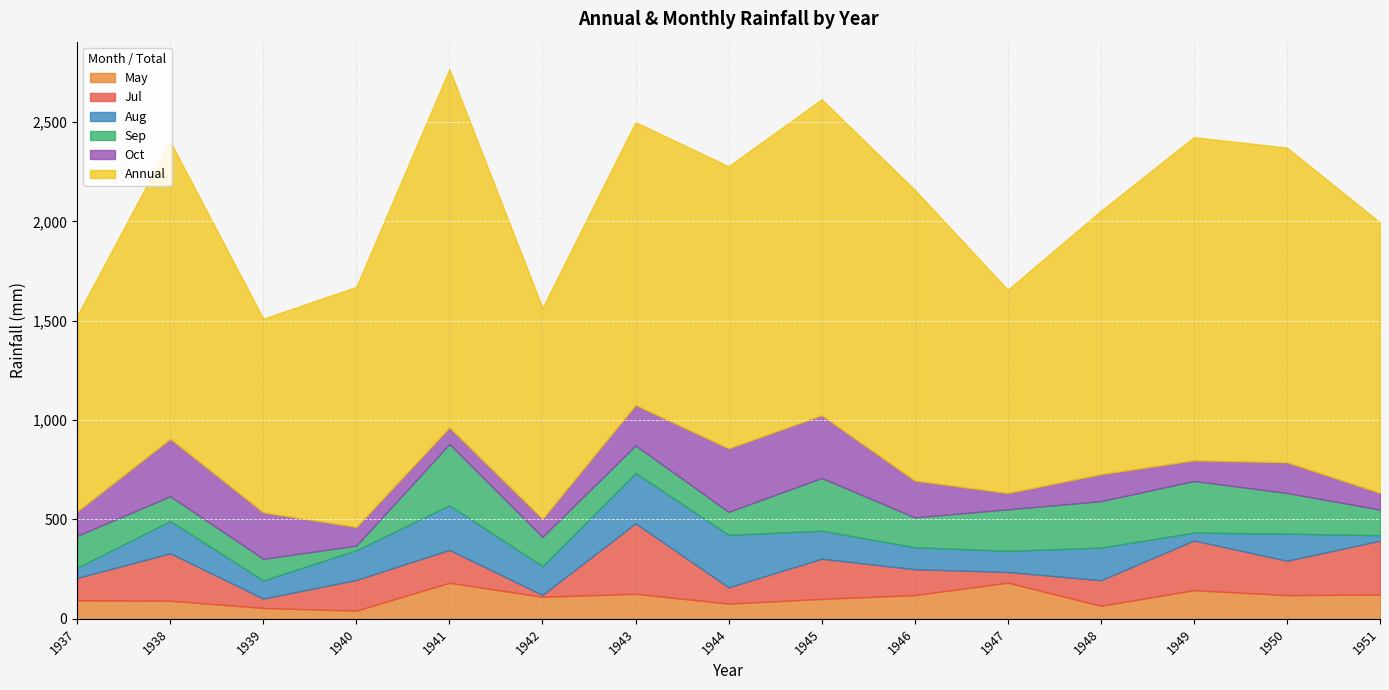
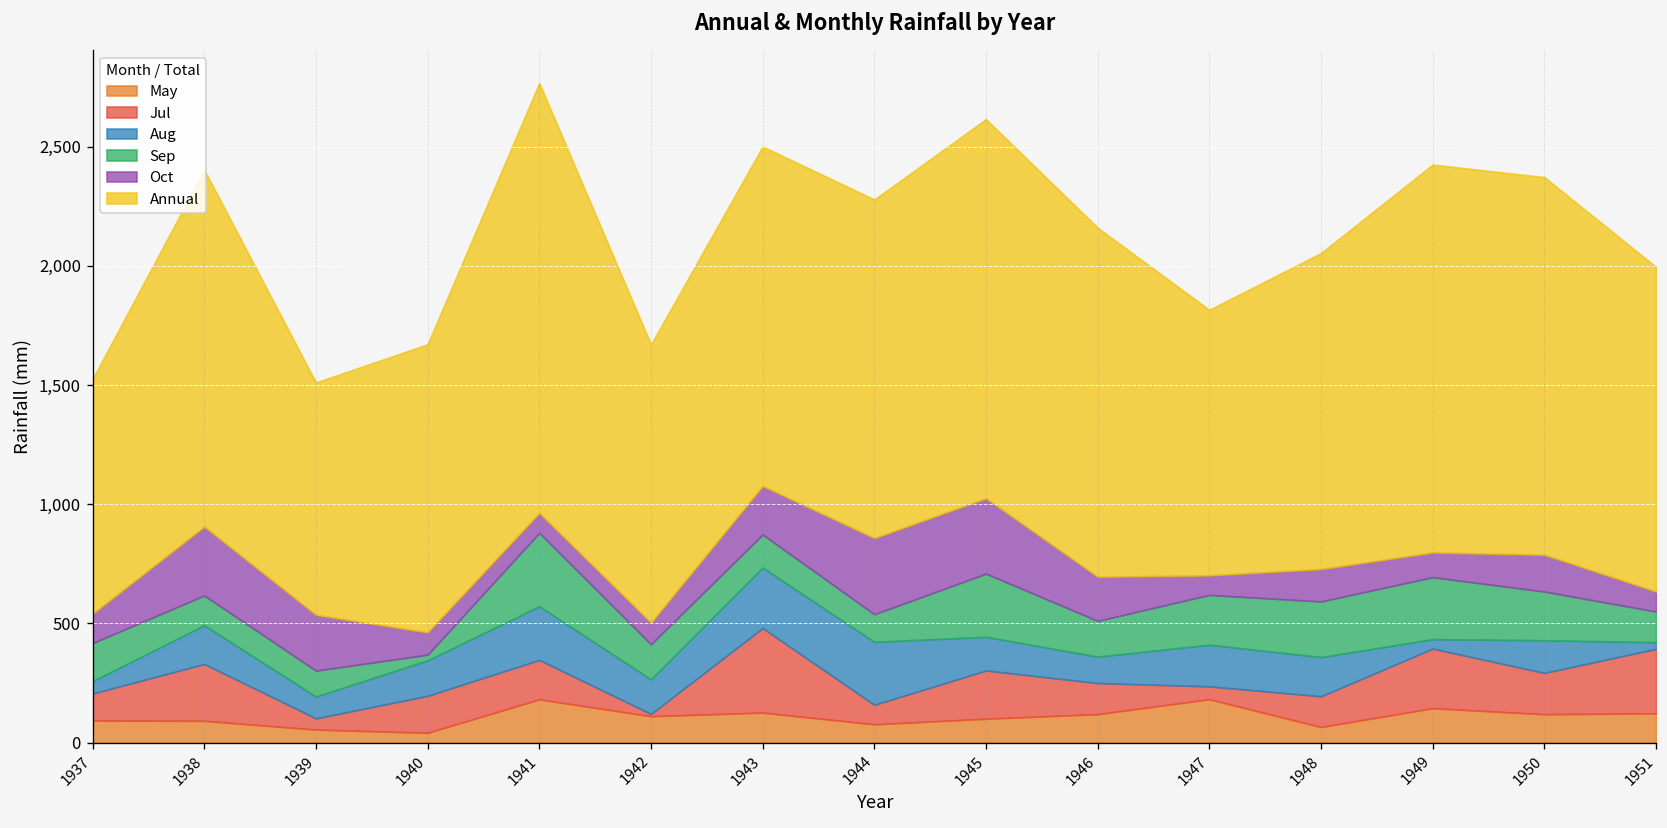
Annual, 1942: 1,060 -> 1,170
Aug, 1947: 110 -> 170
Annual, 1947: 1,020 -> 1,110
